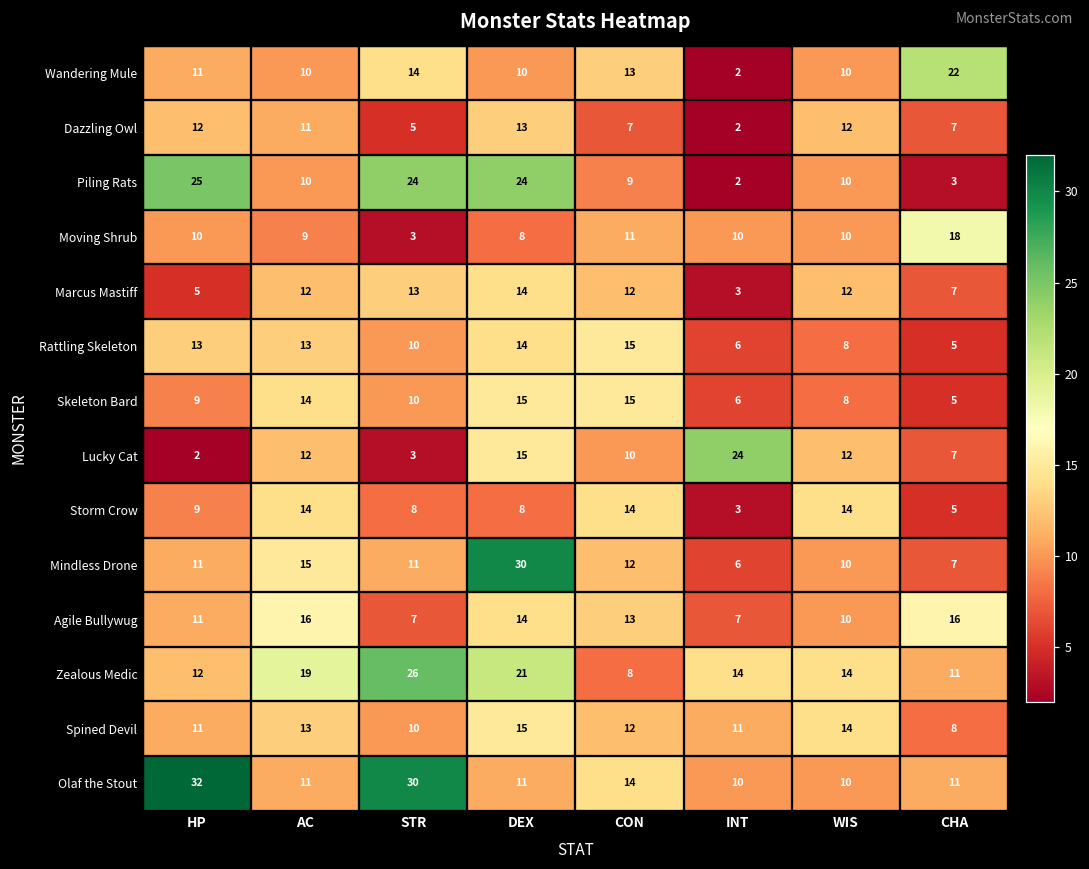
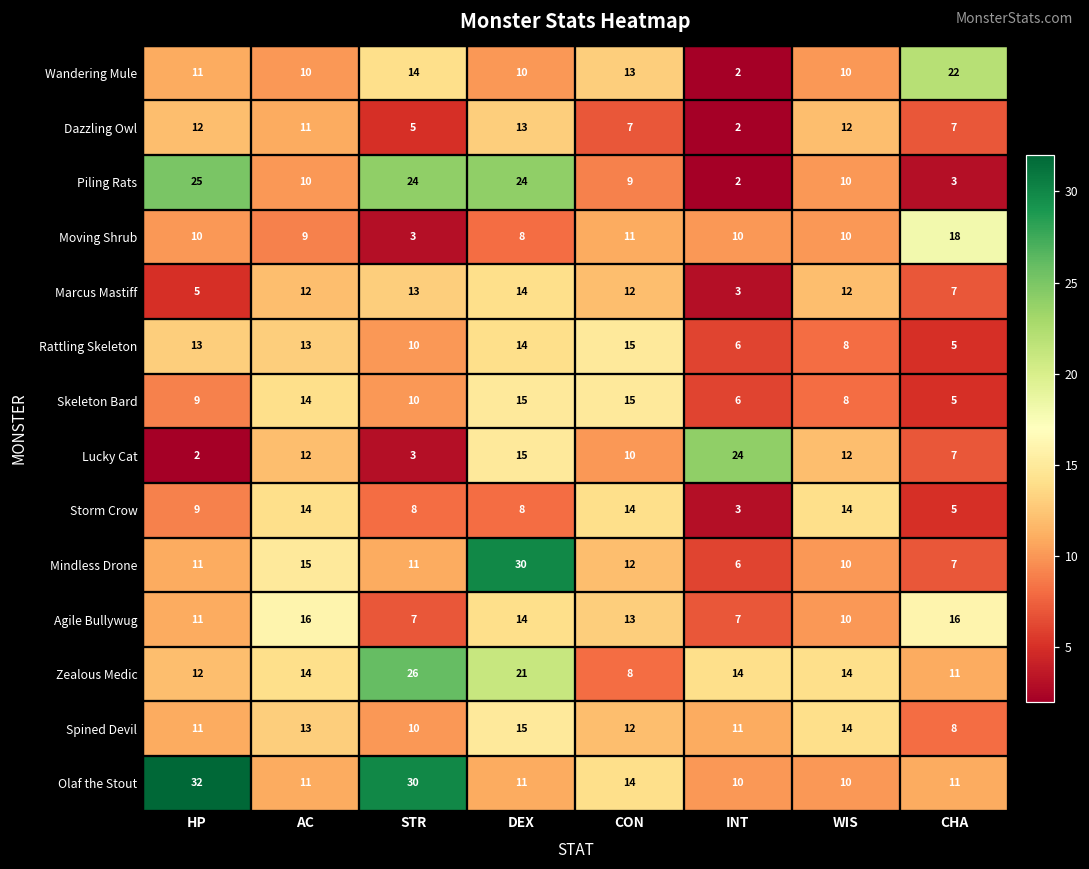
Zealous Medic, AC: 19 -> 14
